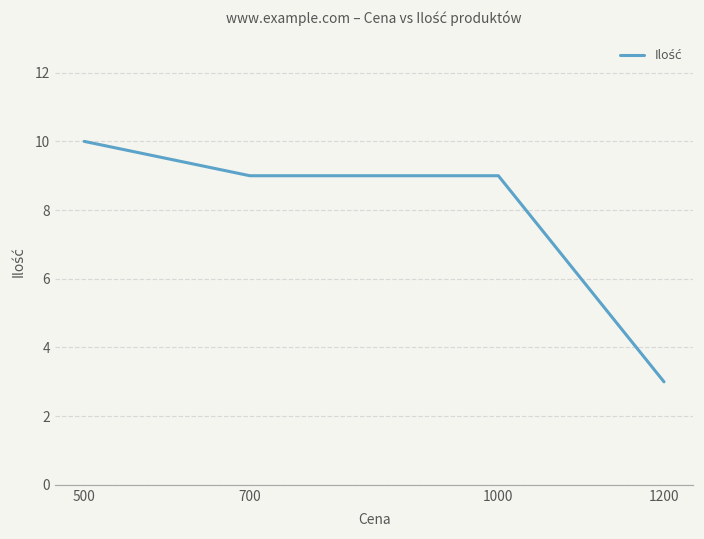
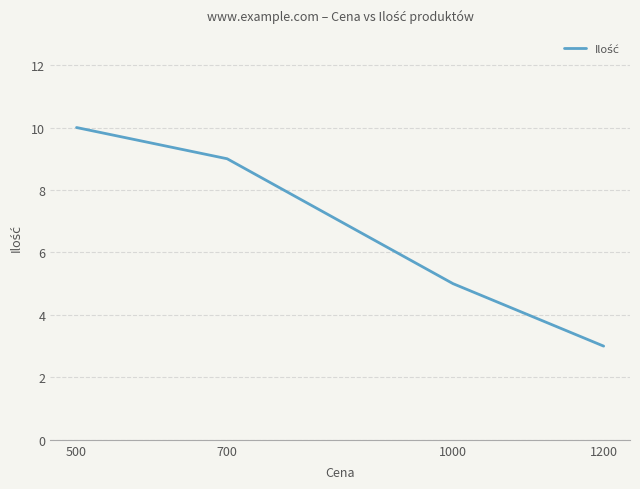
1000: 9 -> 5
